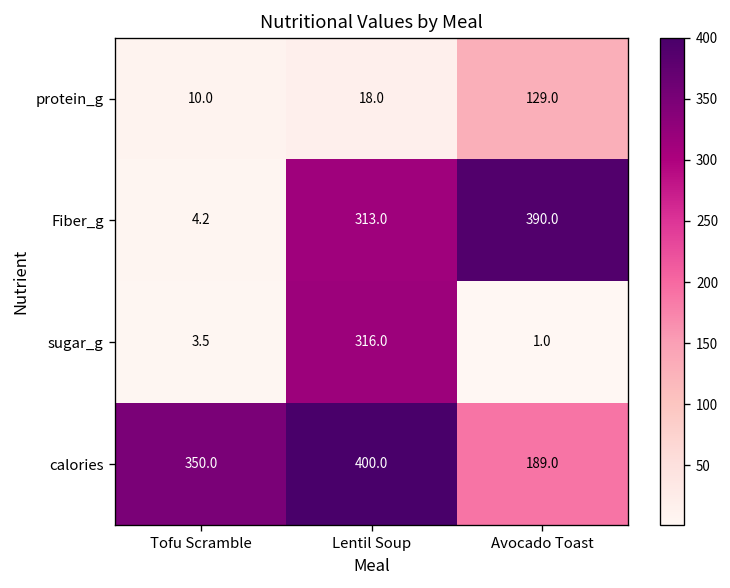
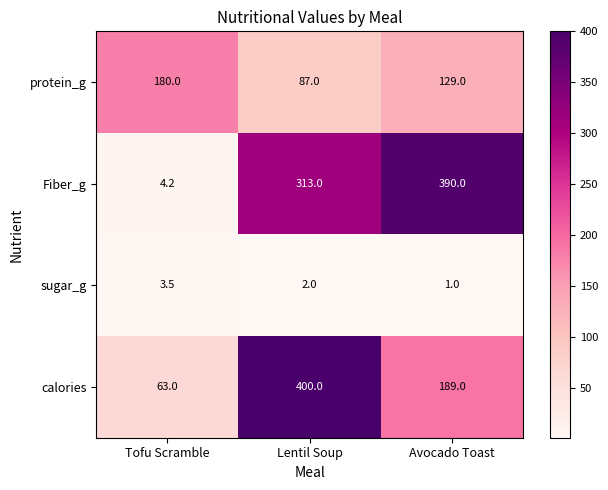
protein_g, Tofu Scramble: 10.0 -> 180.0
protein_g, Lentil Soup: 18.0 -> 87.0
sugar_g, Lentil Soup: 316.0 -> 2.0
calories, Tofu Scramble: 350.0 -> 63.0
